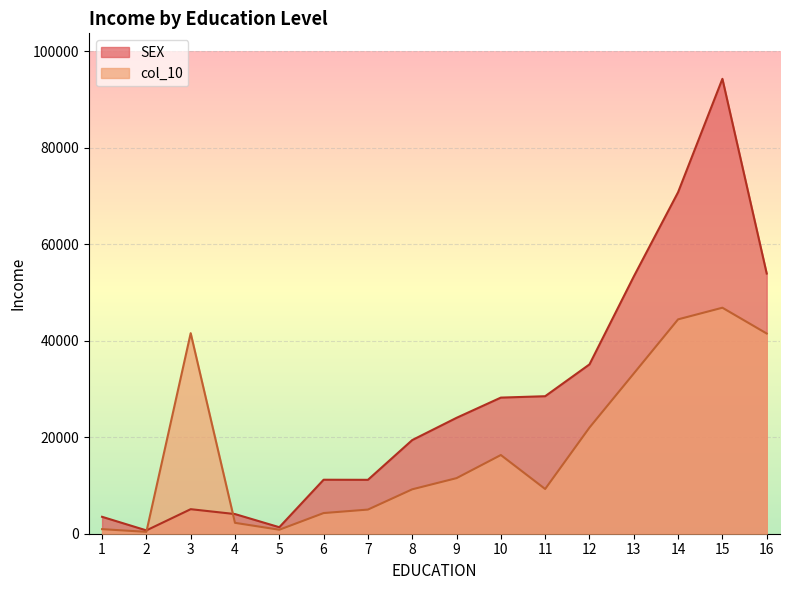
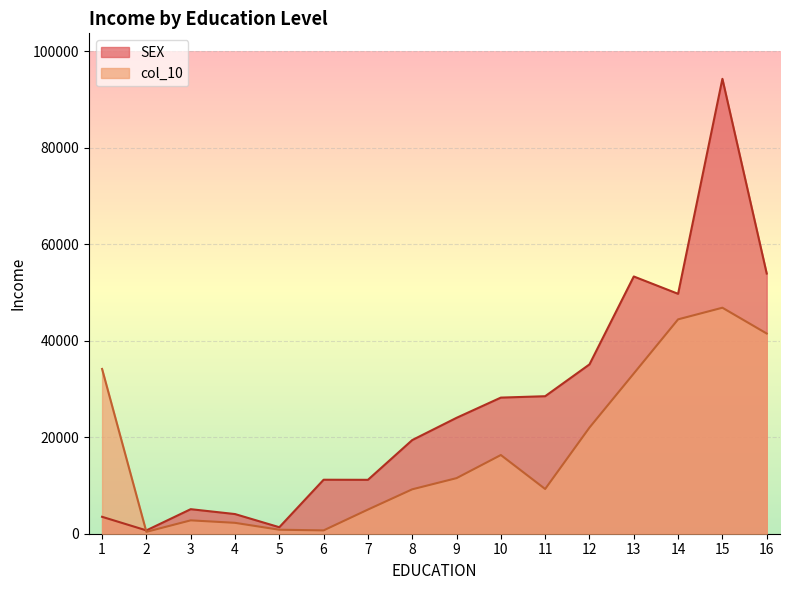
col_10, 1: 1000 -> 34000
col_10, 3: 42000 -> 3000
col_10, 6: 4000 -> 1000
SEX, 14: 71000 -> 50000
